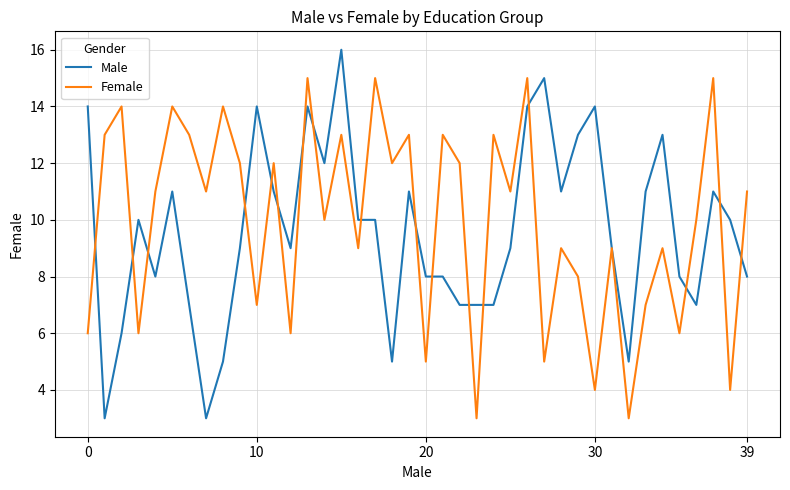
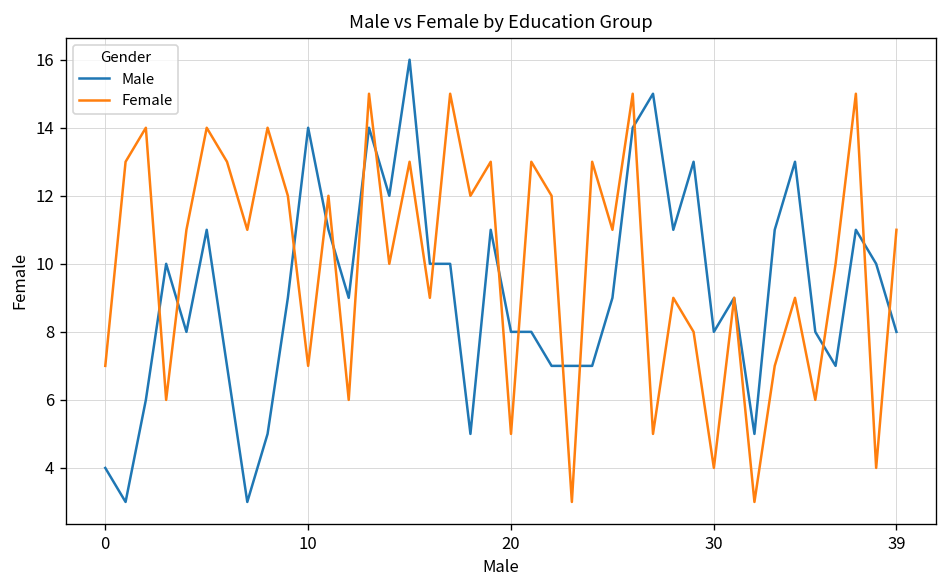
Male, 0: 14 -> 4
Female, 0: 6 -> 7
Male, 30: 14 -> 8
